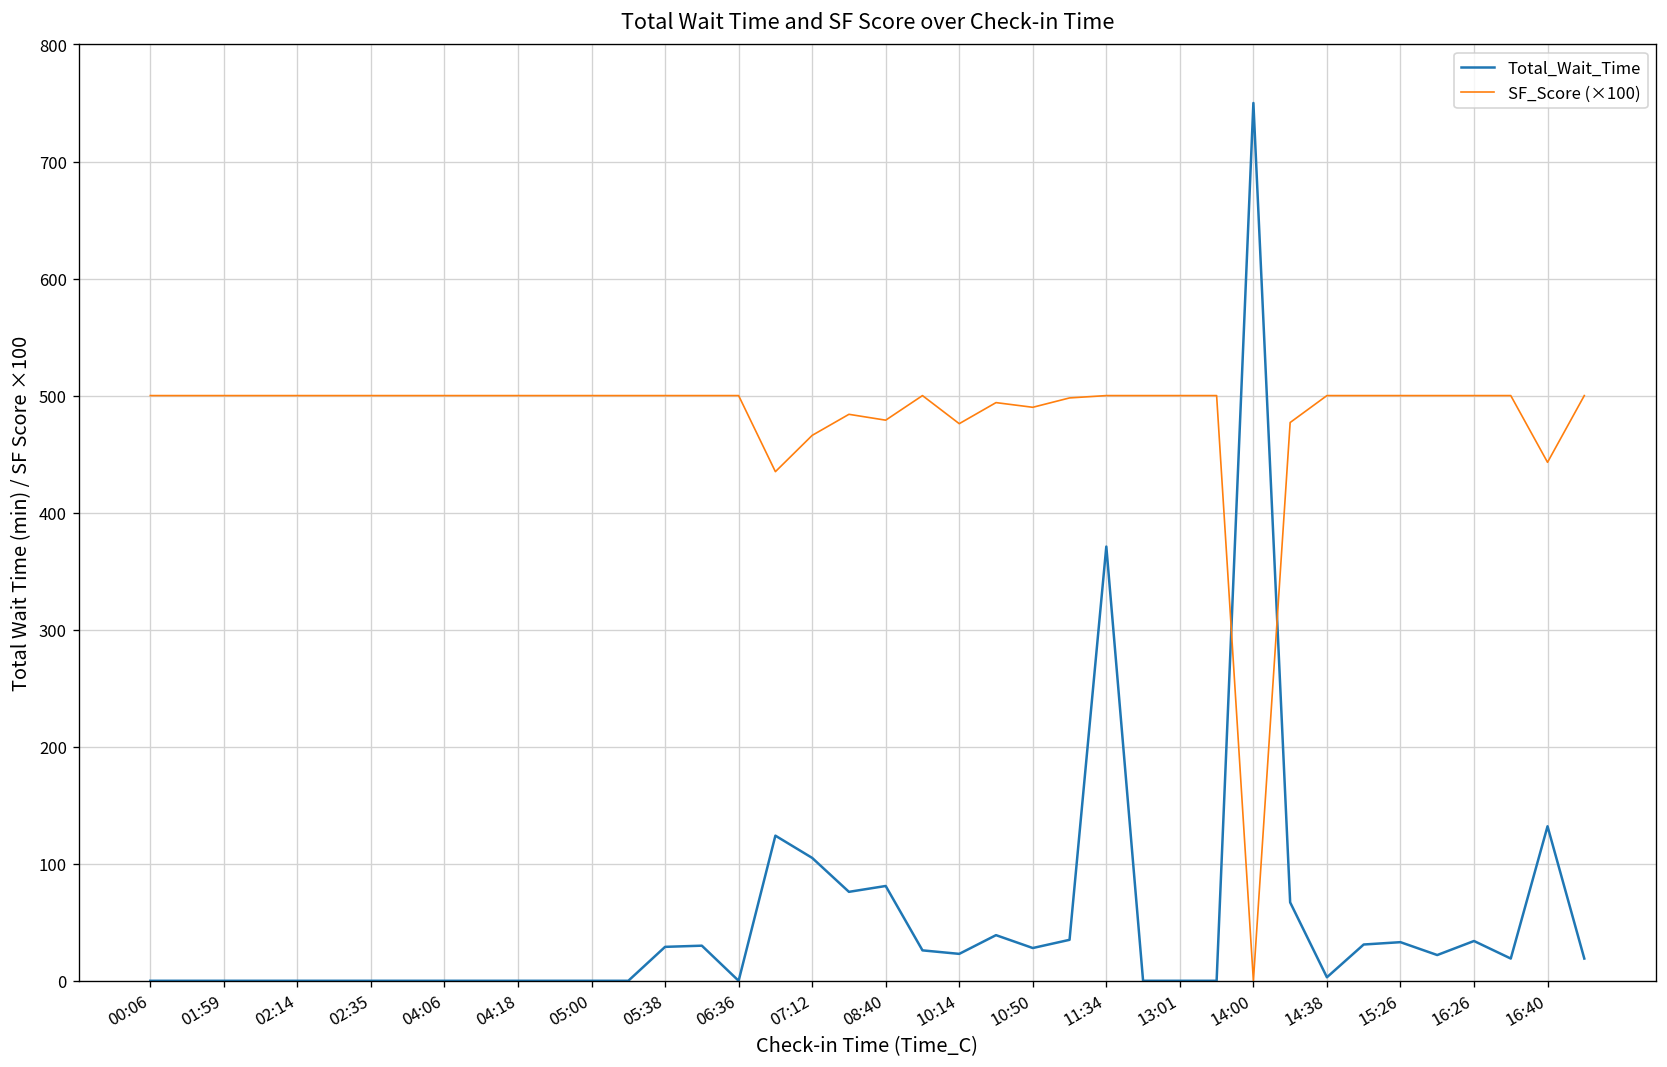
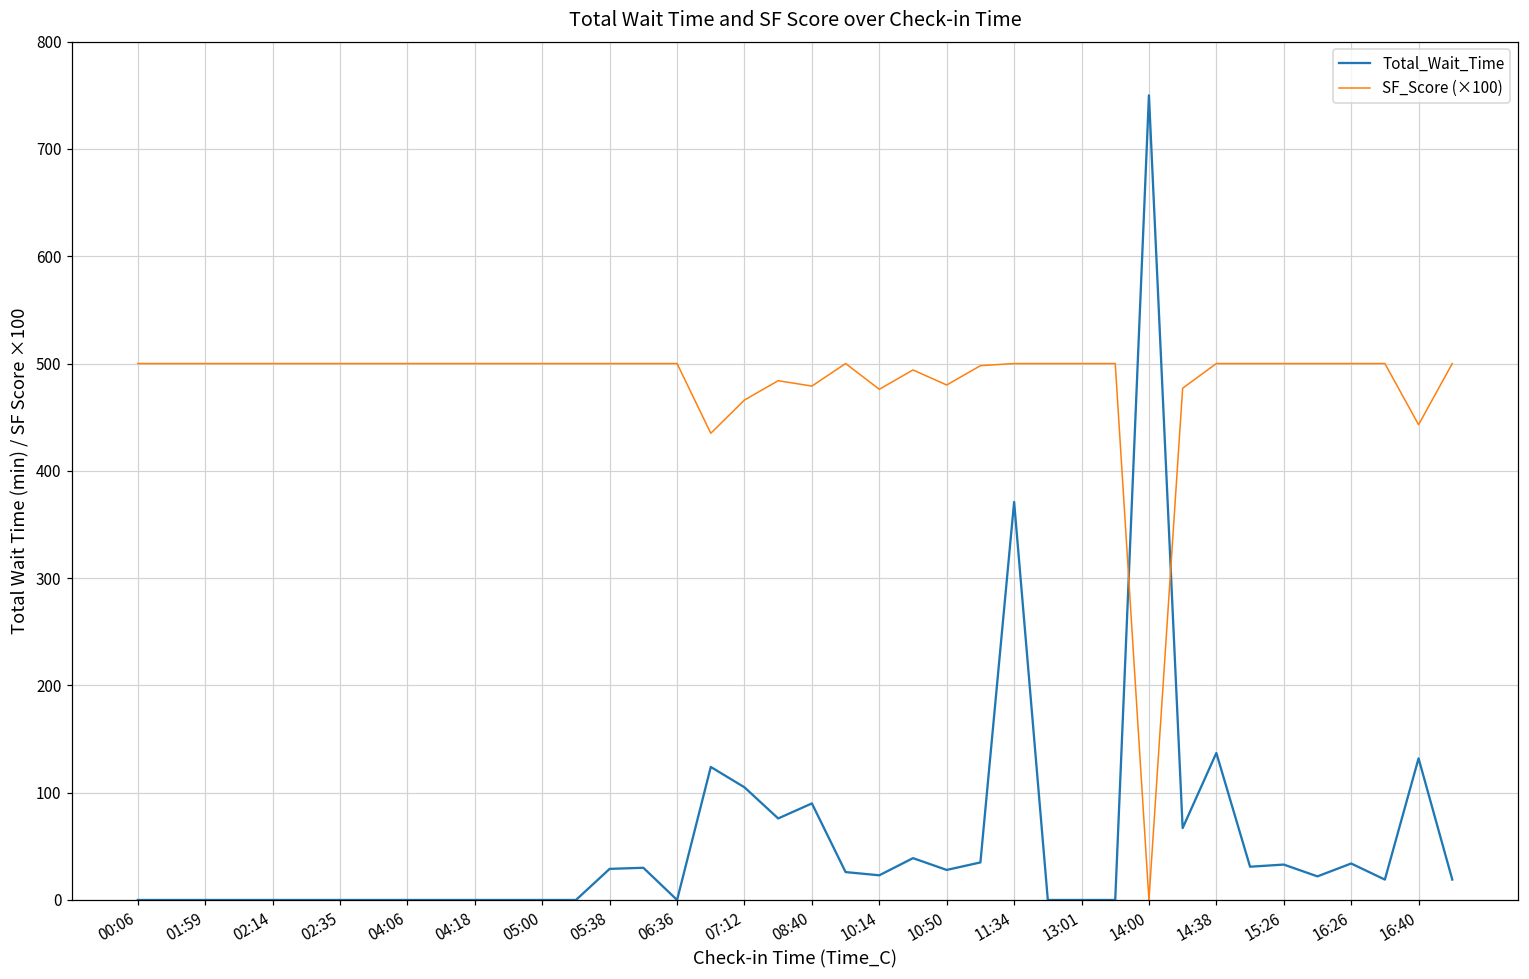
Total_Wait_Time, 08:40: 80 -> 90
SF_Score (×100), 10:50: 490 -> 480
Total_Wait_Time, 14:38: 0 -> 140
